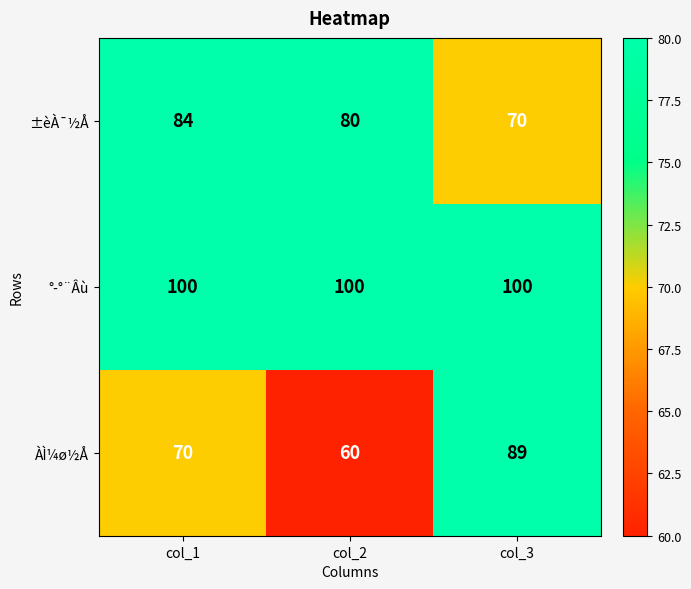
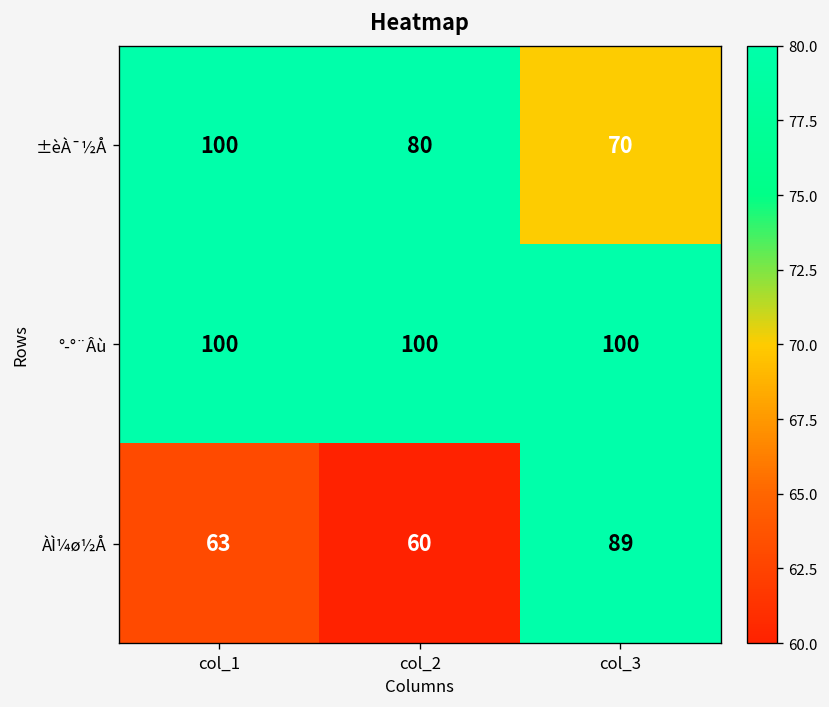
±èÀ¯½Å, col_1: 84 -> 100
ÀÌ¼ø½Å, col_1: 70 -> 63
